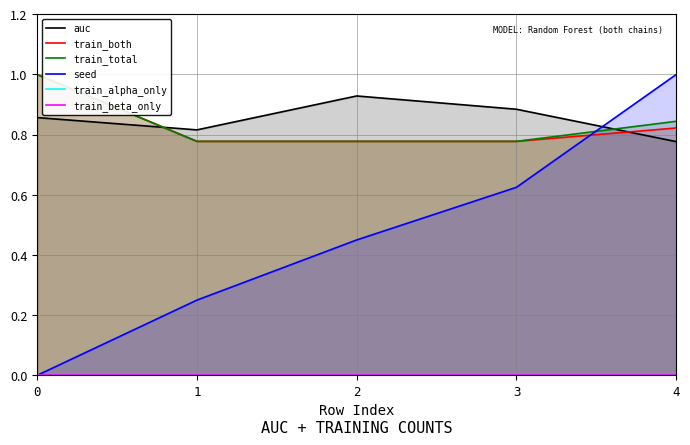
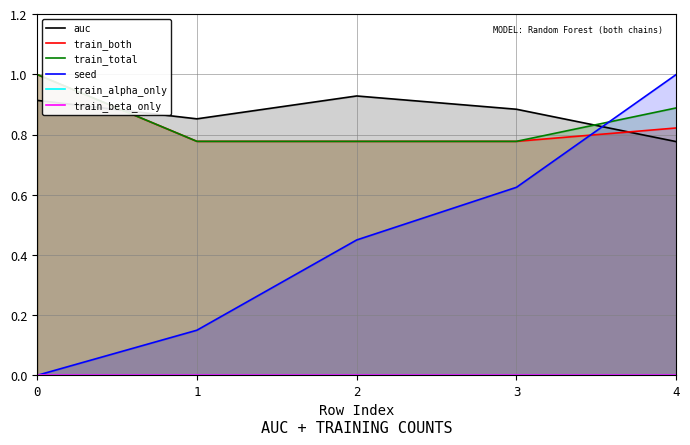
auc, 0: 0.86 -> 0.91
auc, 1: 0.82 -> 0.85
seed, 1: 0.25 -> 0.15
train_total, 4: 0.84 -> 0.89
